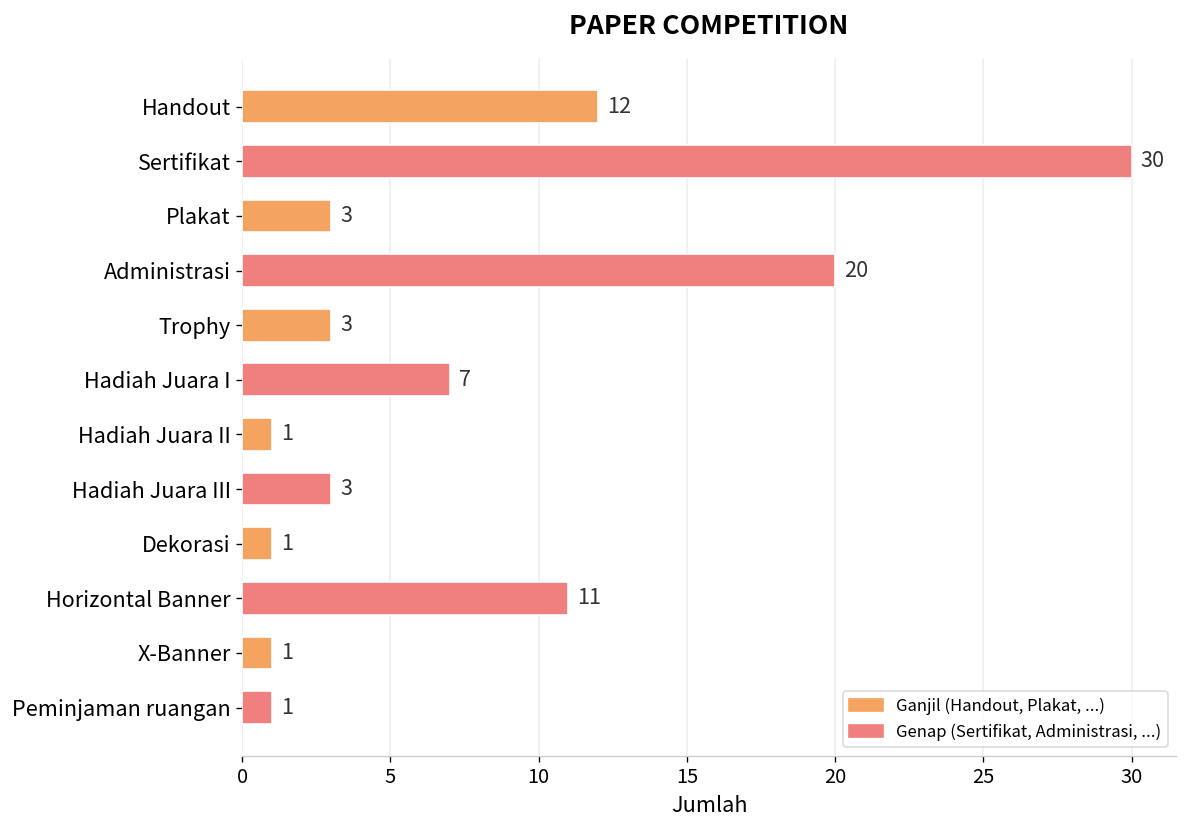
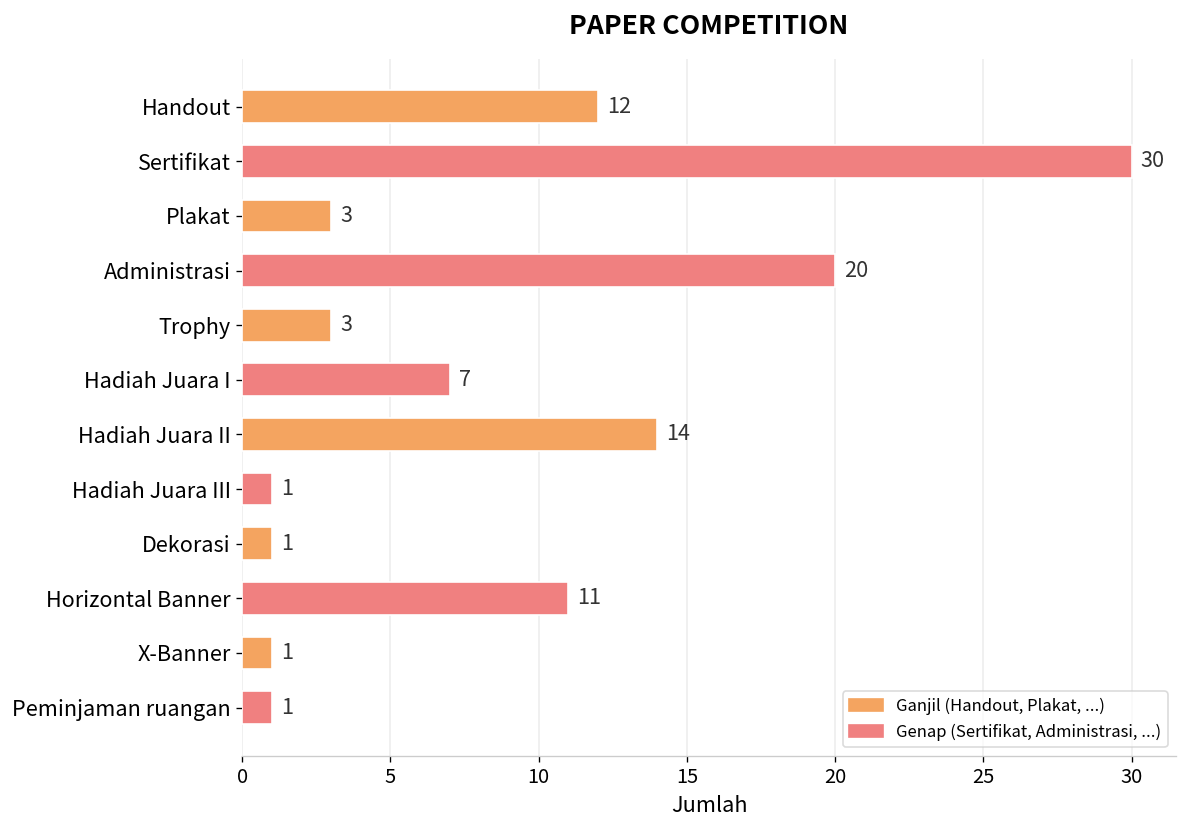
Hadiah Juara II: 1 -> 14
Hadiah Juara III: 3 -> 1
